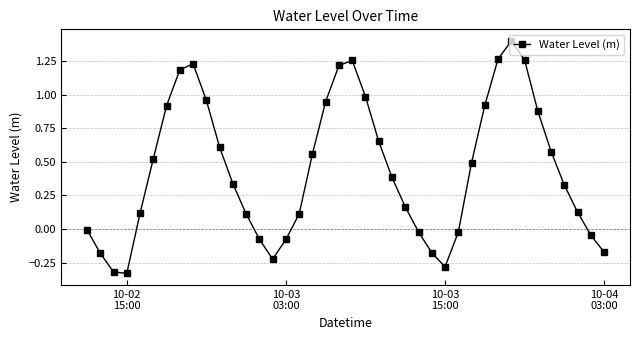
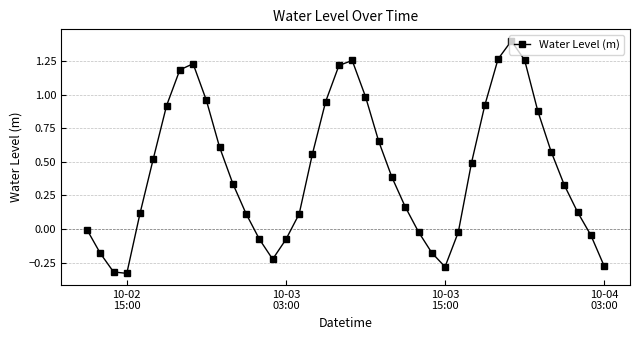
10-04 03:00: -0.17 -> -0.28
